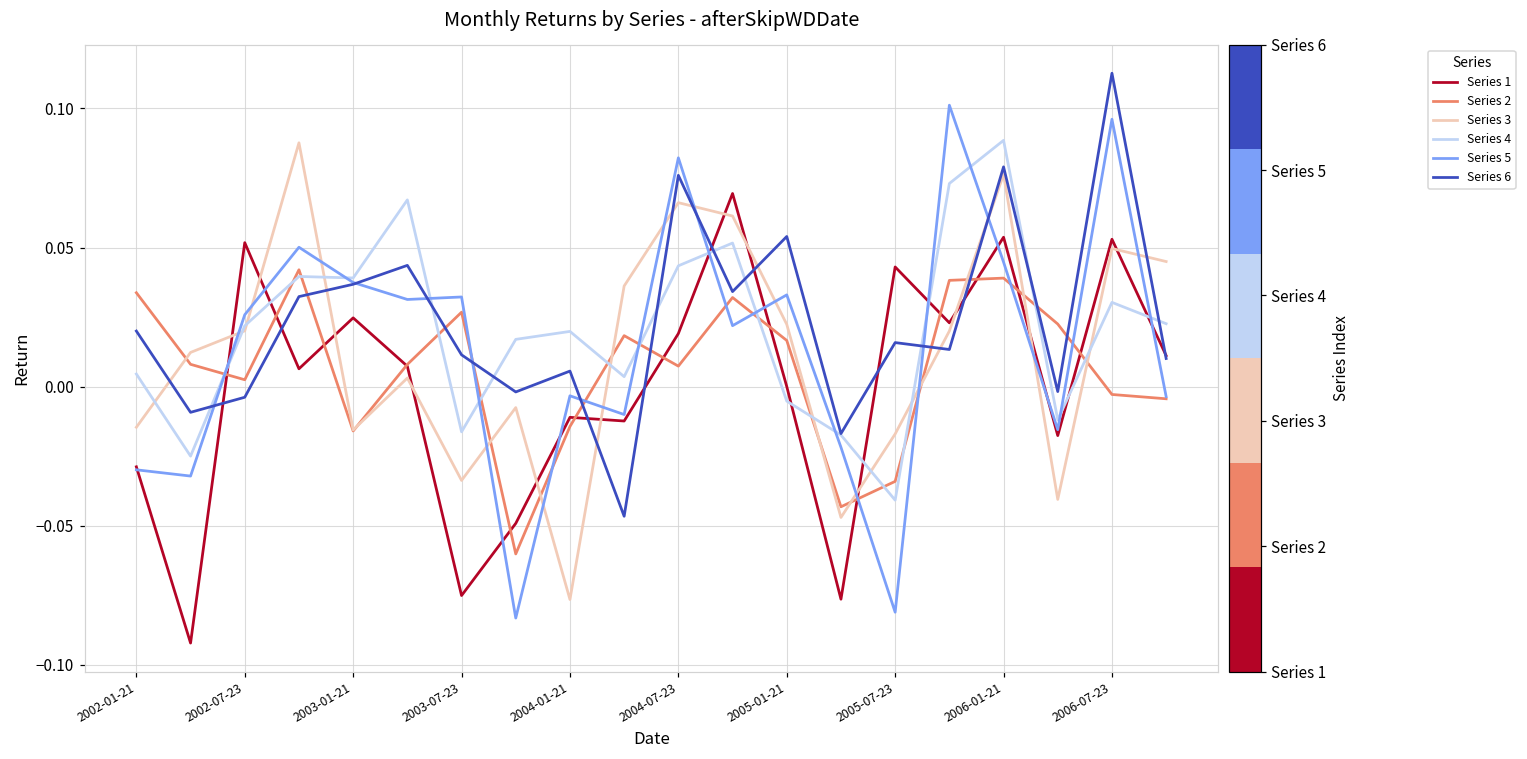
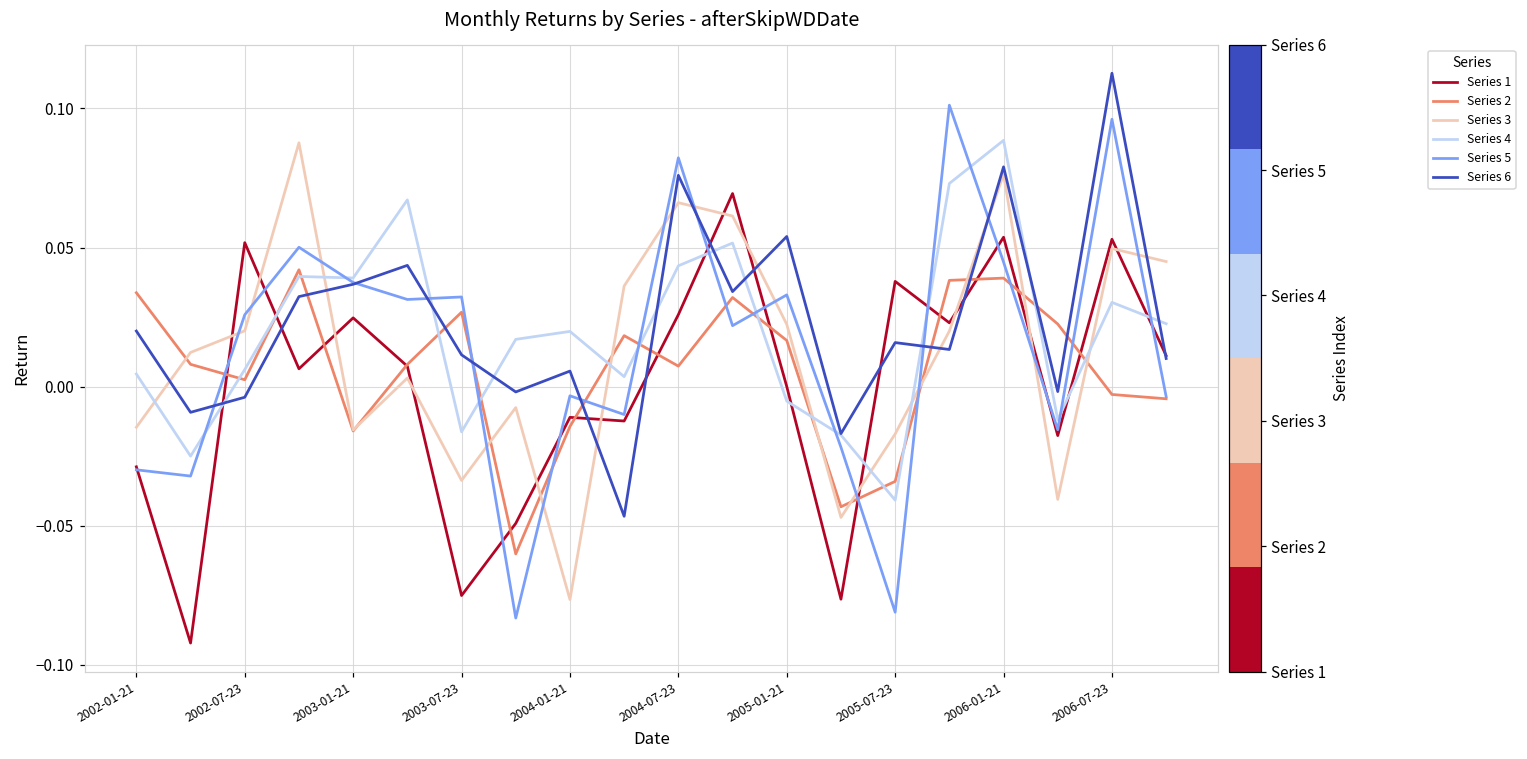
Series 4, 2002-07-23: 0.022 -> 0.006
Series 1, 2004-07-23: 0.019 -> 0.026
Series 1, 2005-07-23: 0.043 -> 0.038
